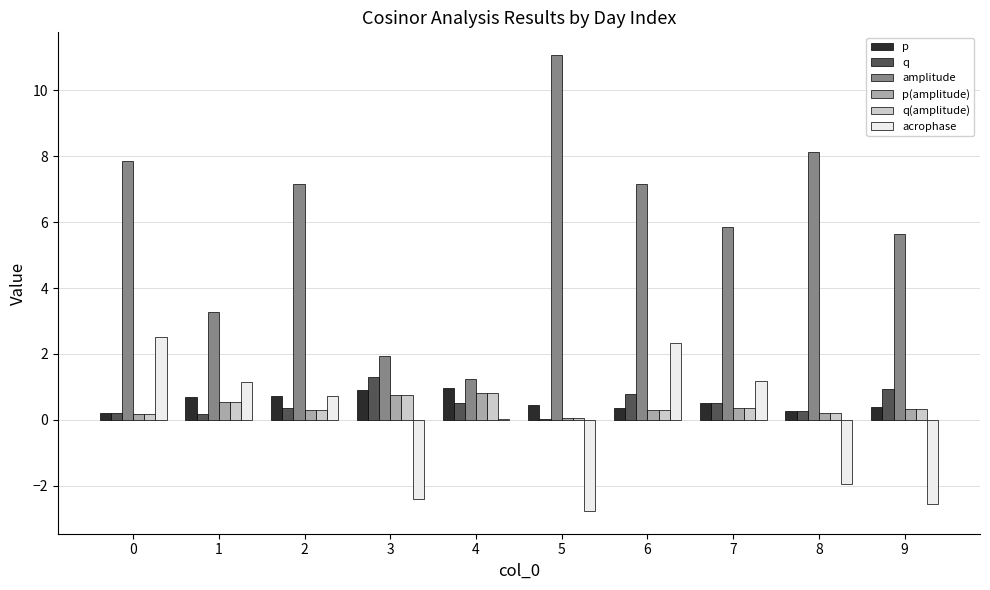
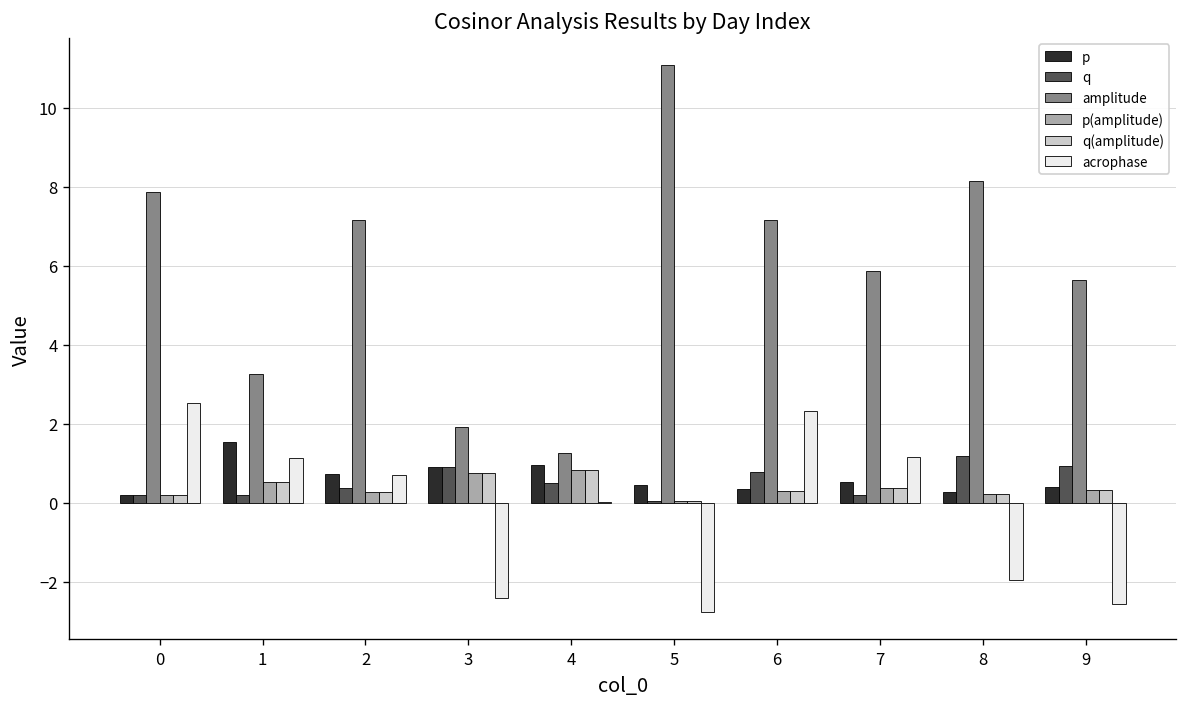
p, 1: 0.7 -> 1.5
q, 3: 1.3 -> 0.9
q, 7: 0.5 -> 0.2
q, 8: 0.3 -> 1.2
